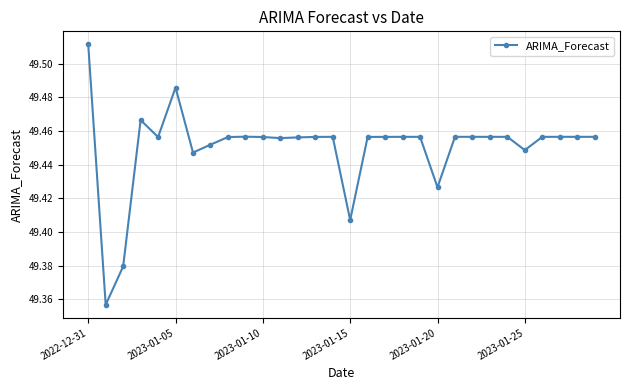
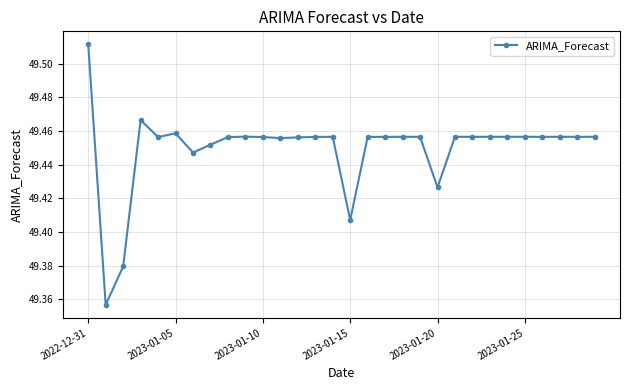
2023-01-05: 49.486 -> 49.459
2023-01-25: 49.449 -> 49.456
